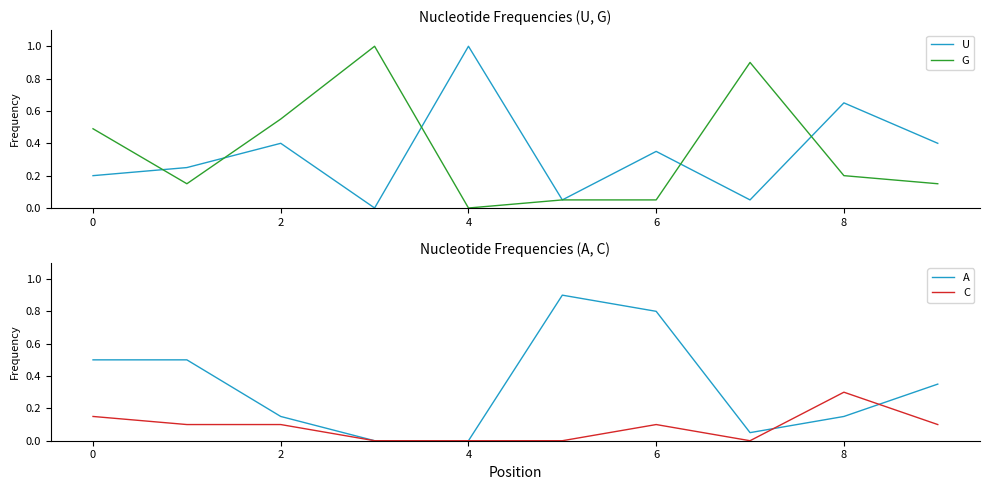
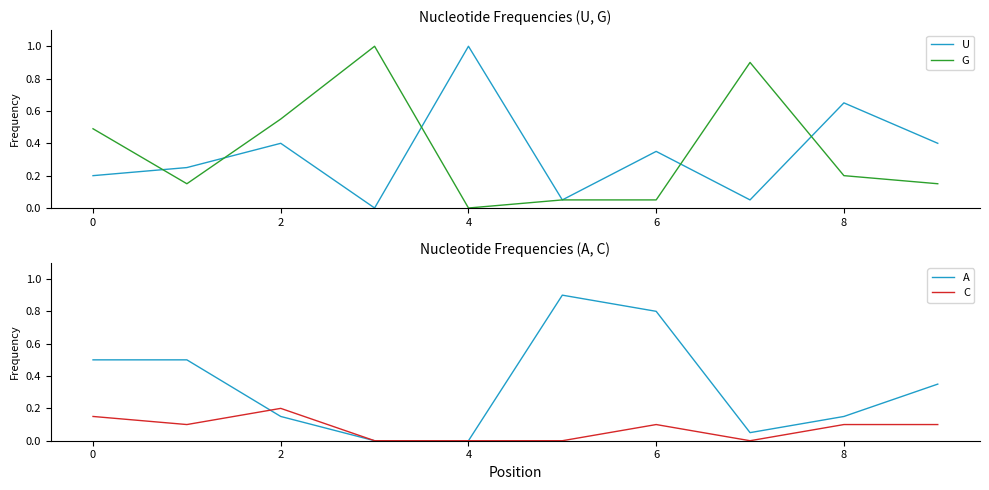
Nucleotide Frequencies (A, C), C, 2: 0.1 -> 0.2
Nucleotide Frequencies (A, C), C, 8: 0.3 -> 0.1
